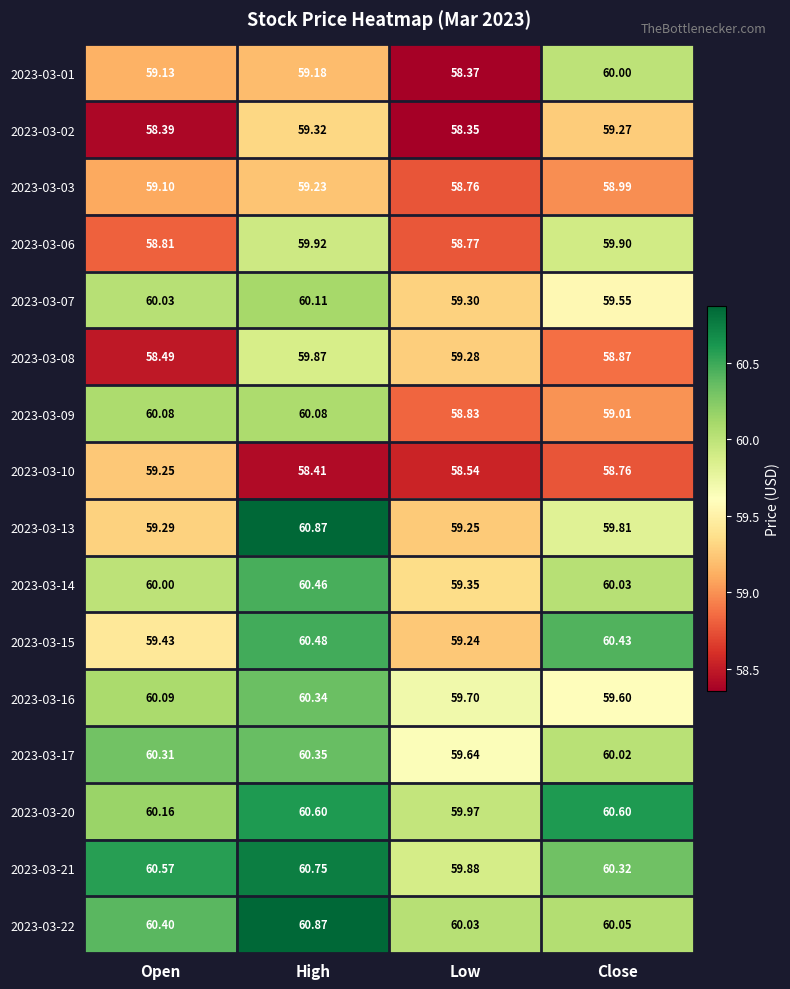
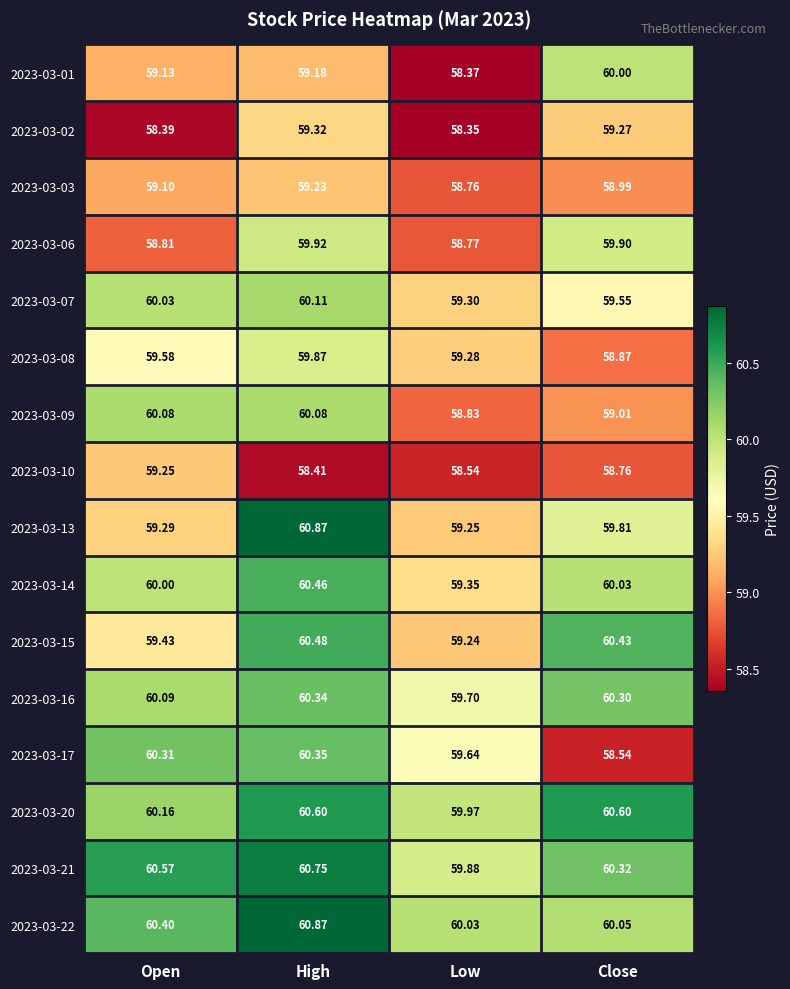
2023-03-08, Open: 58.49 -> 59.58
2023-03-16, Close: 59.60 -> 60.30
2023-03-17, Close: 60.02 -> 58.54
